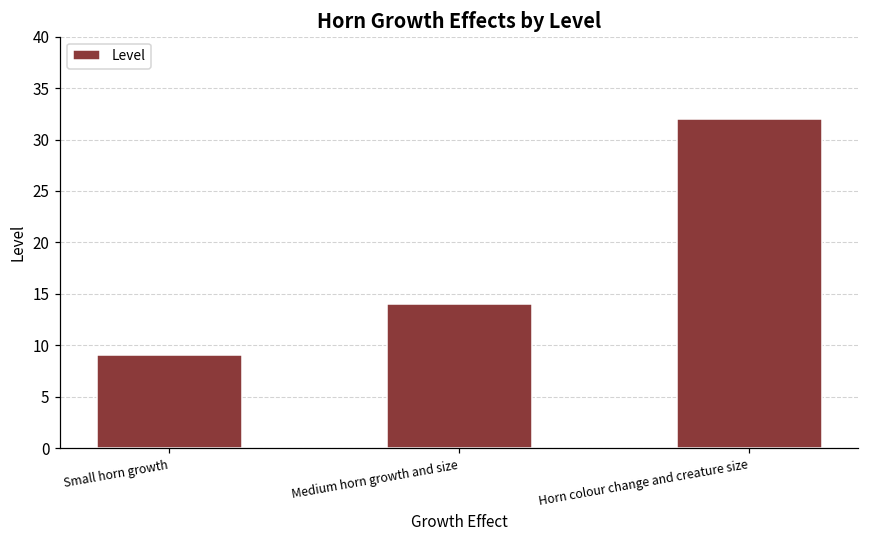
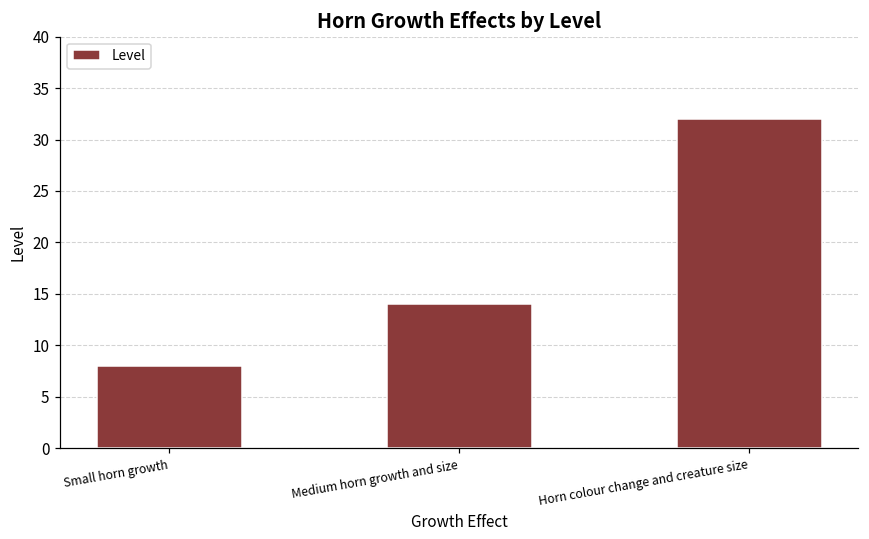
Small horn growth: 9 -> 8
